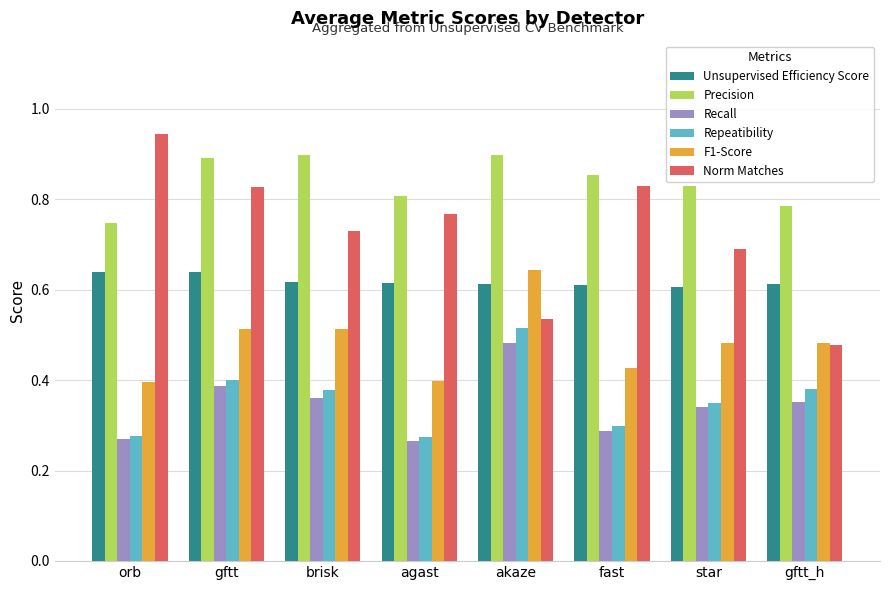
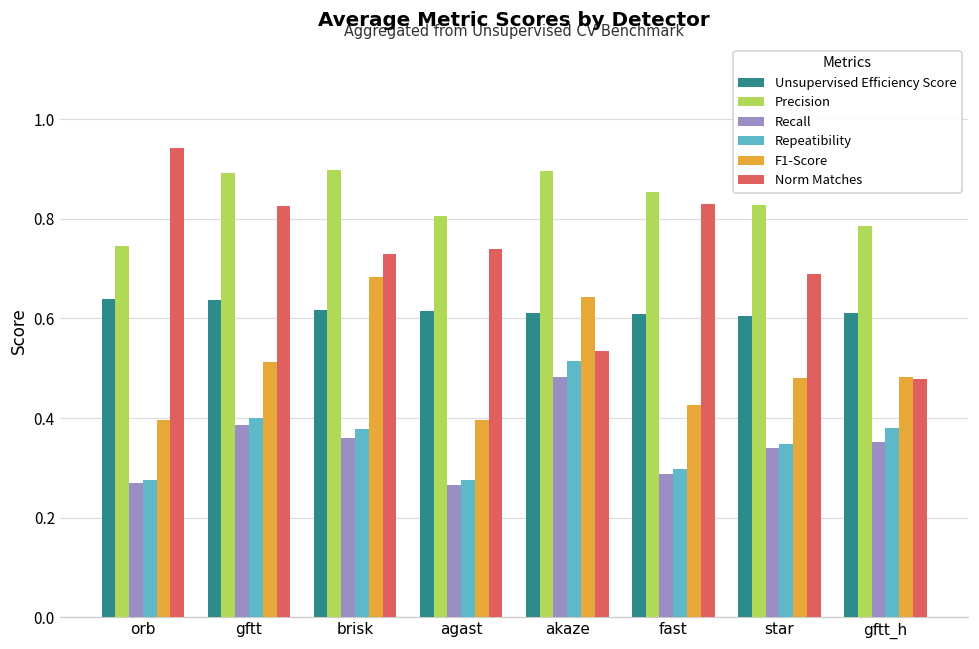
F1-Score, brisk: 0.51 -> 0.68
Norm Matches, agast: 0.77 -> 0.74
